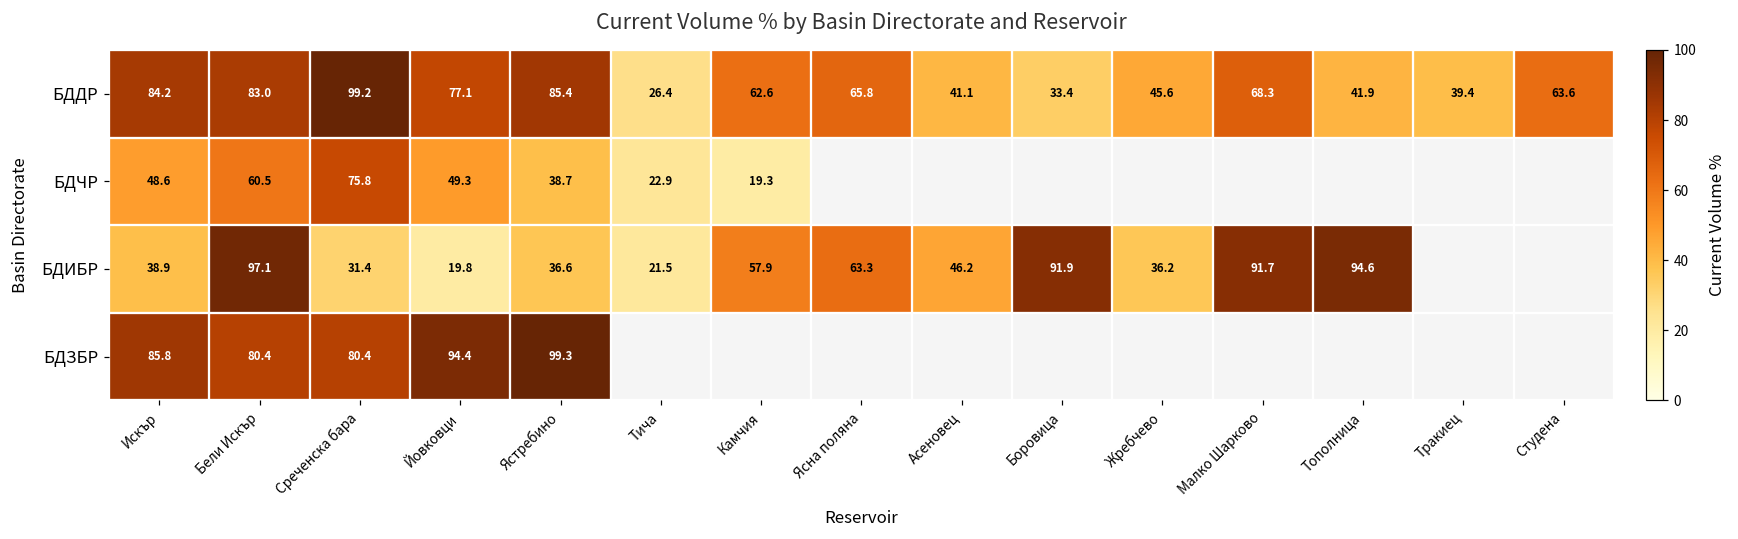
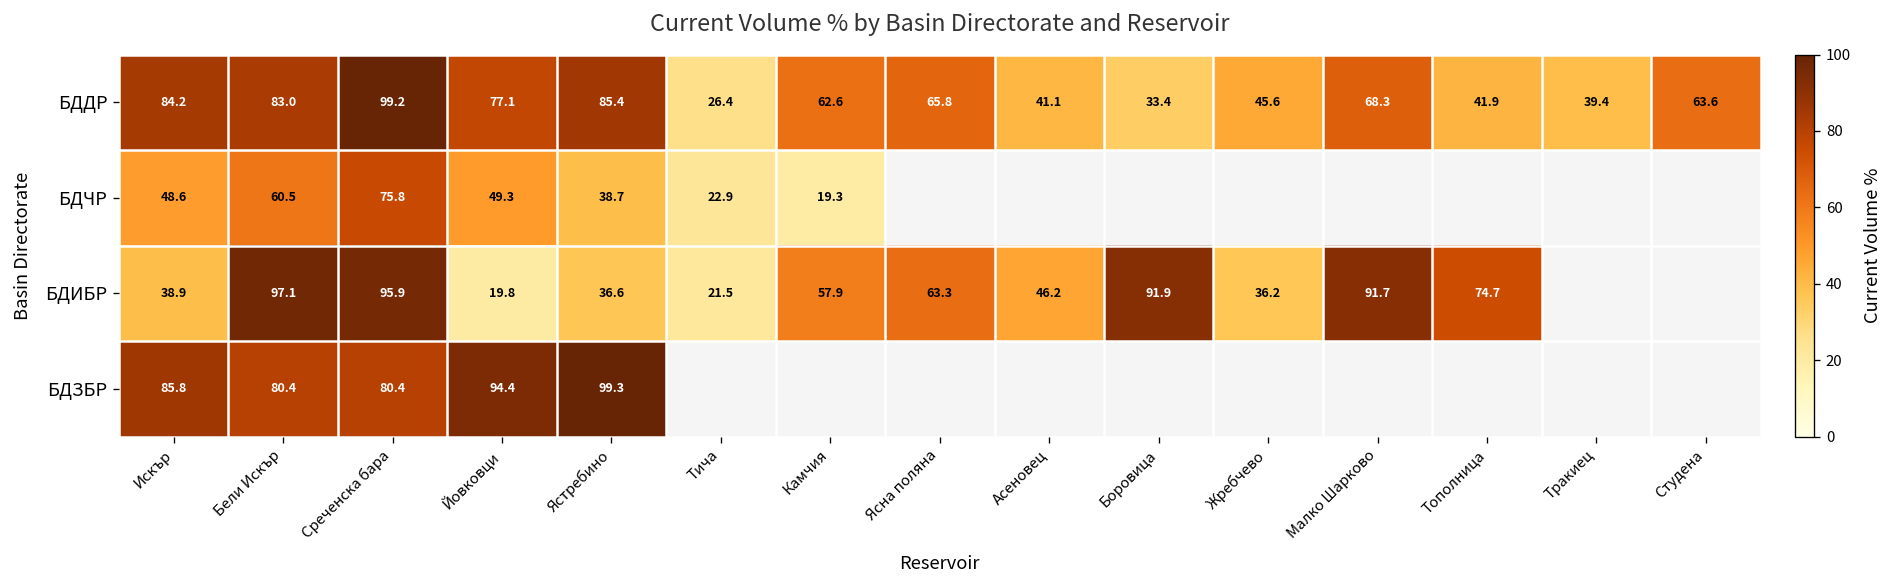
БДИБР, Среченска бара: 31.4 -> 95.9
БДИБР, Тополница: 94.6 -> 74.7
